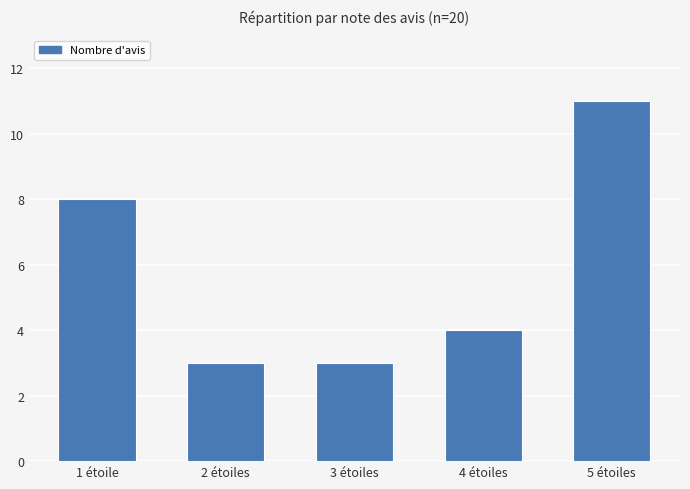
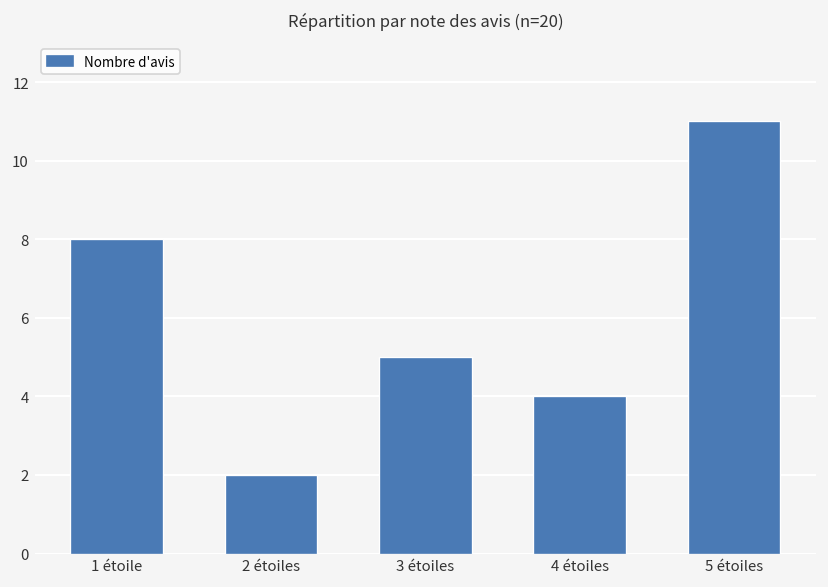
2 étoiles: 3 -> 2
3 étoiles: 3 -> 5
